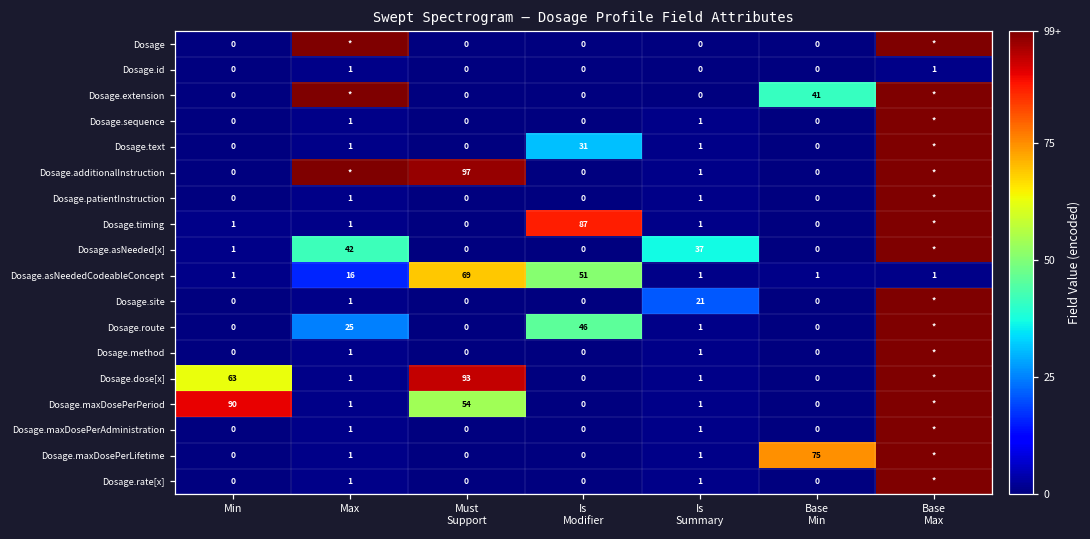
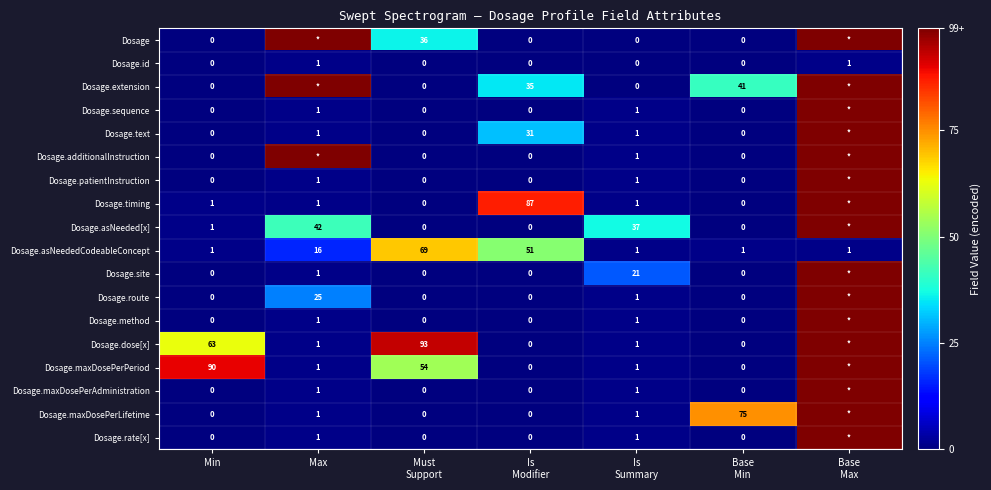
Dosage, Must Support: 0 -> 36
Dosage.extension, Is Modifier: 0 -> 35
Dosage.additionalInstruction, Must Support: 97 -> 0
Dosage.route, Is Modifier: 46 -> 0
